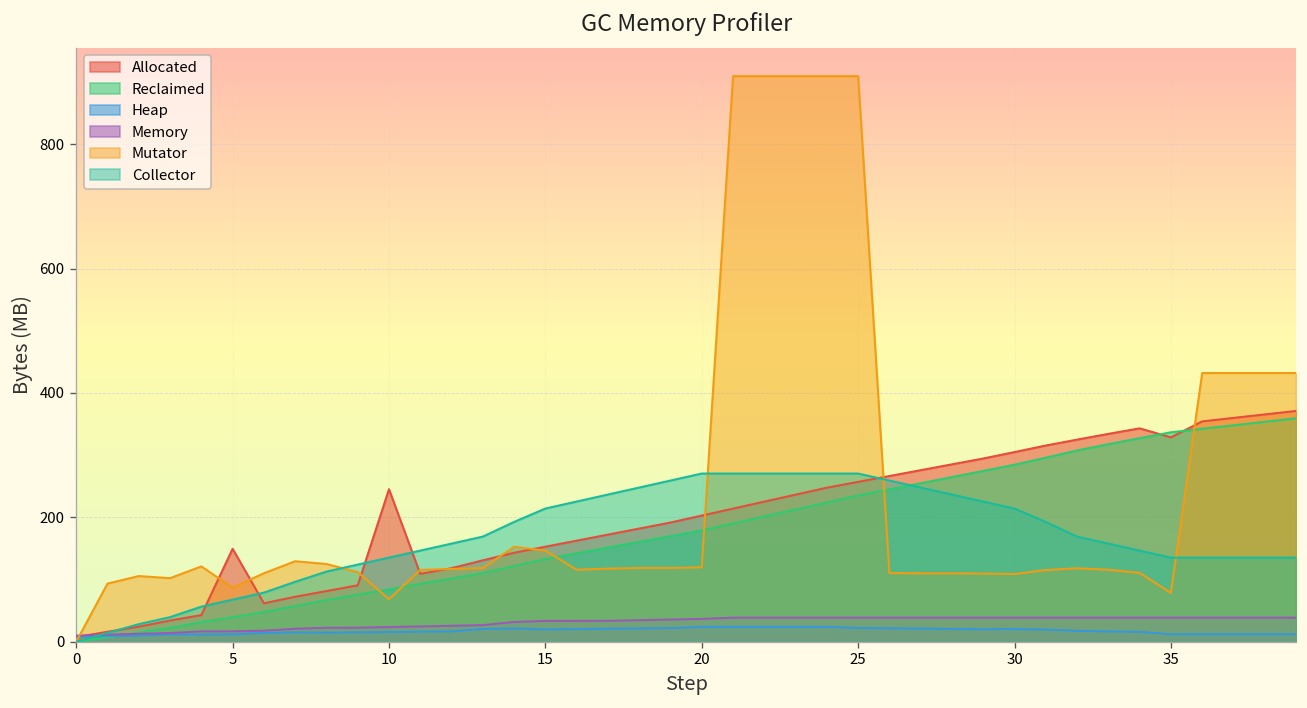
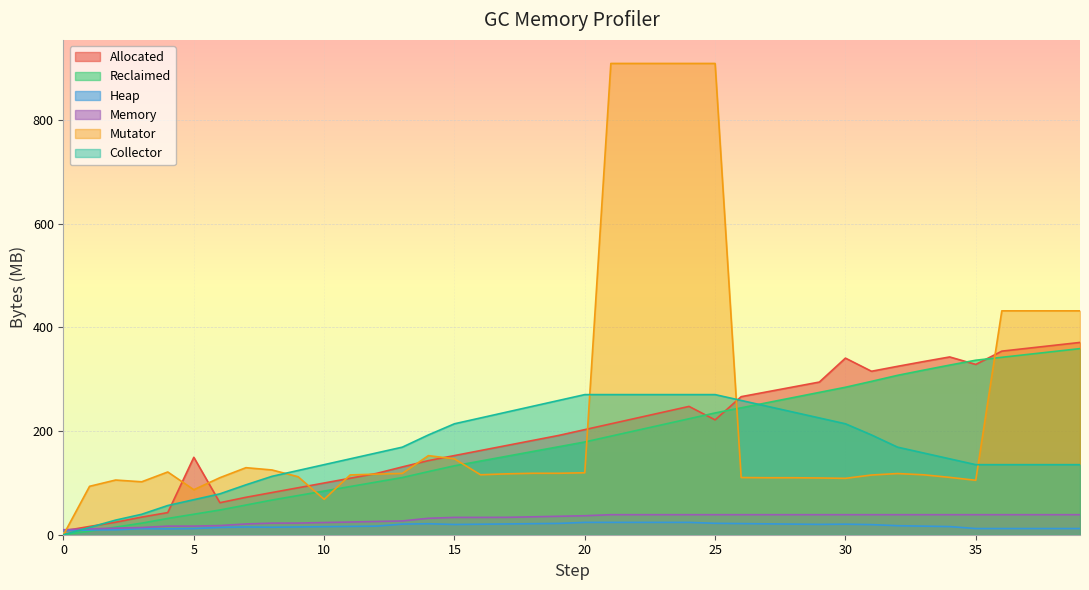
Allocated, 10: 250 -> 100
Allocated, 25: 260 -> 220
Allocated, 30: 300 -> 340
Mutator, 35: 80 -> 110
